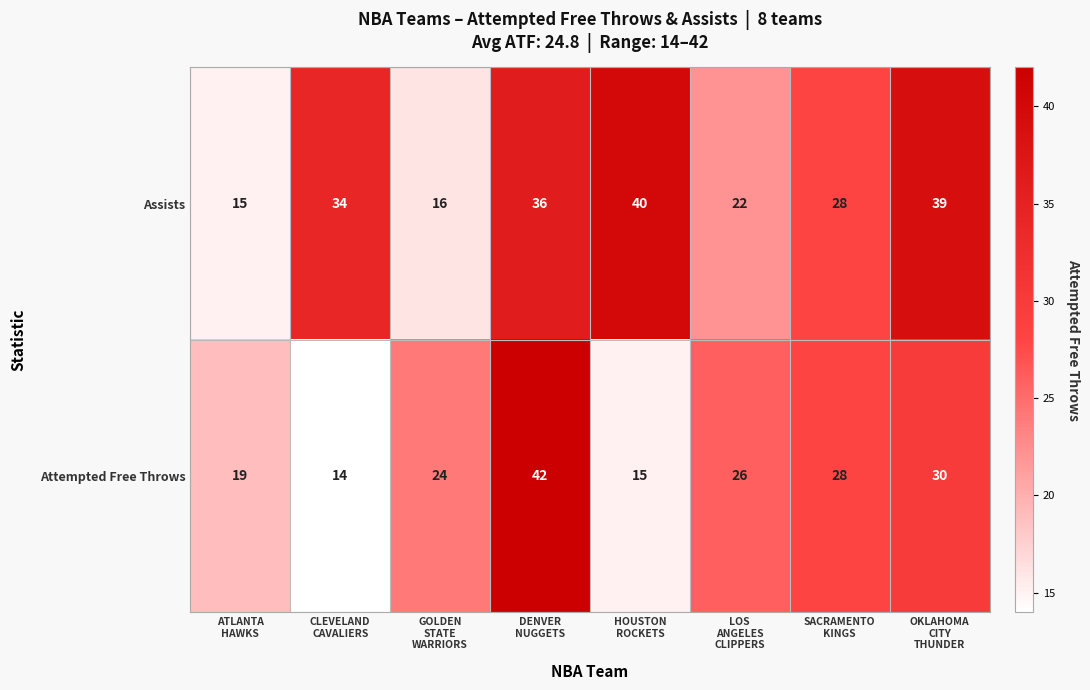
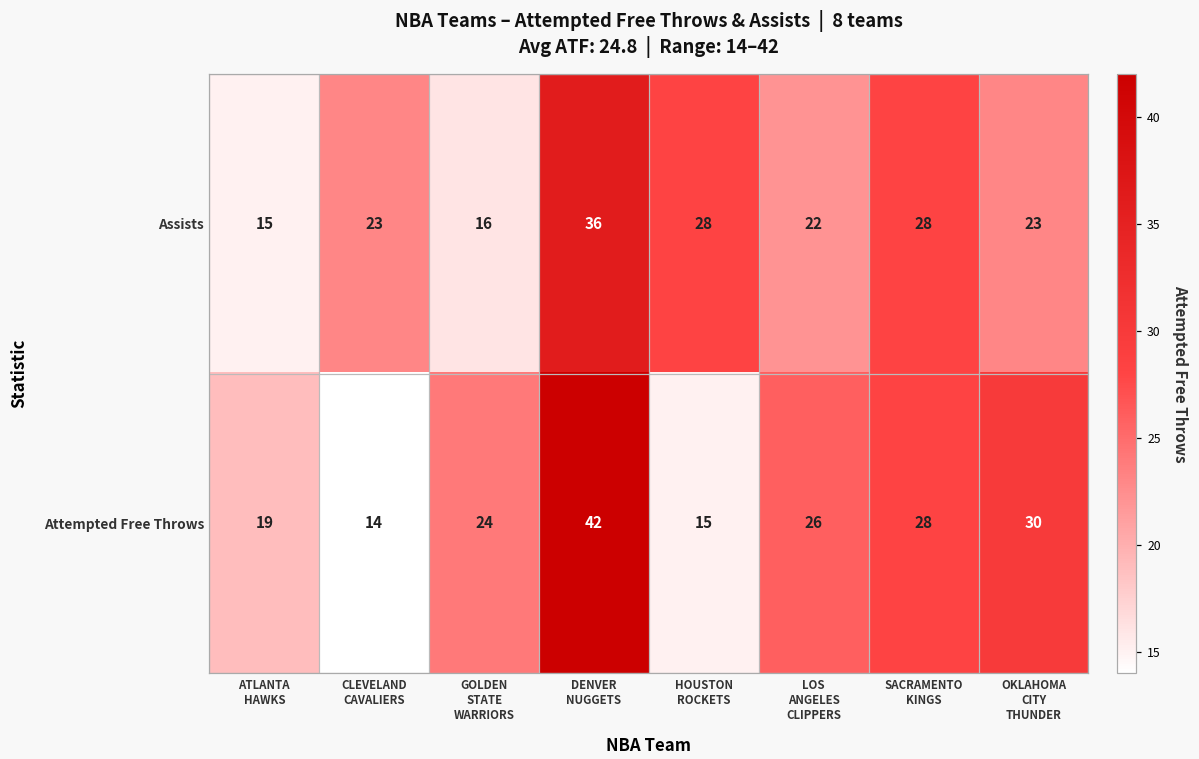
Assists, CLEVELAND CAVALIERS: 34 -> 23
Assists, HOUSTON ROCKETS: 40 -> 28
Assists, OKLAHOMA CITY THUNDER: 39 -> 23
